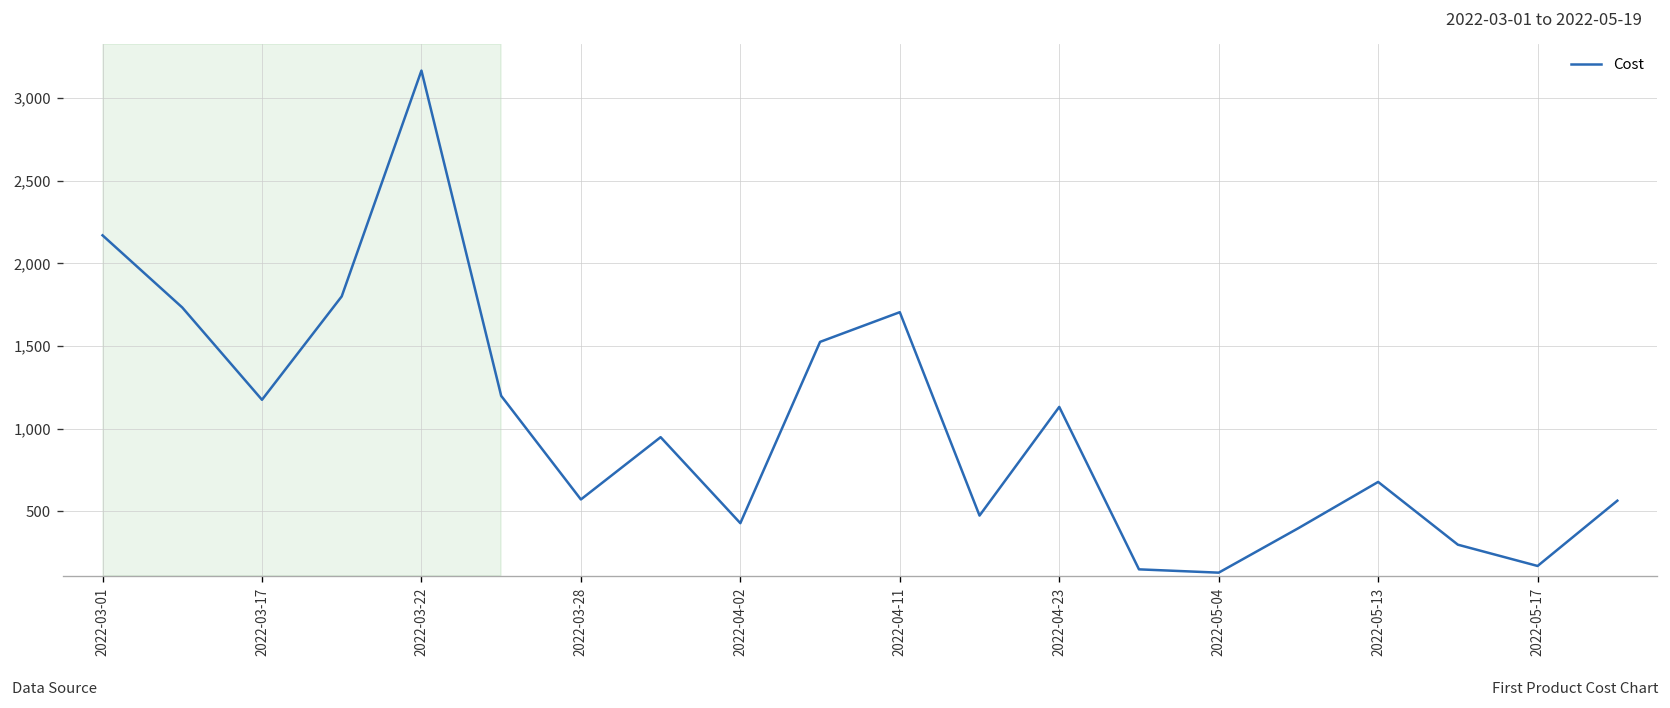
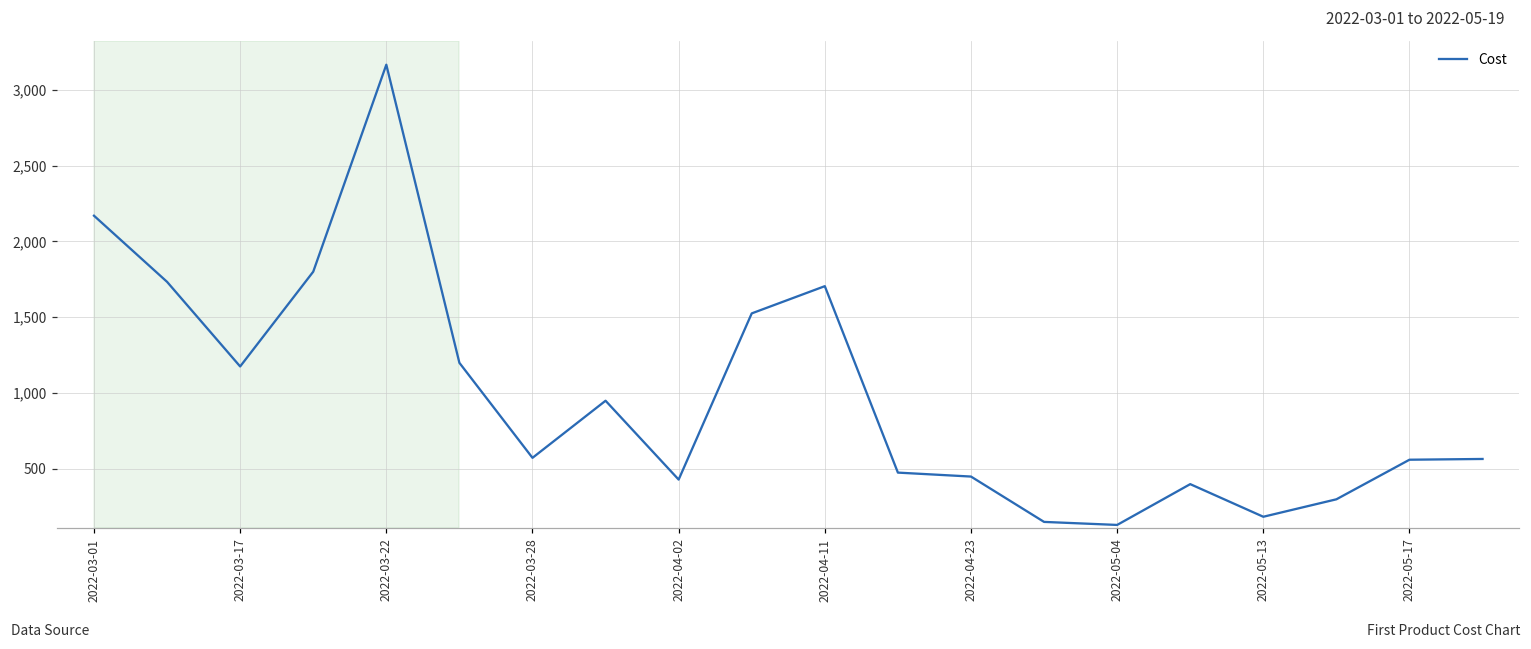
2022-04-23: 1,130 -> 450
2022-05-13: 680 -> 180
2022-05-17: 170 -> 560
